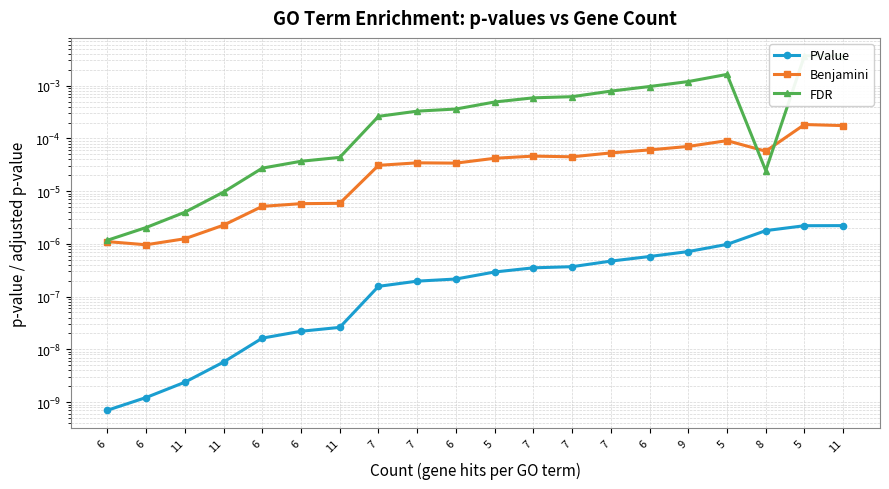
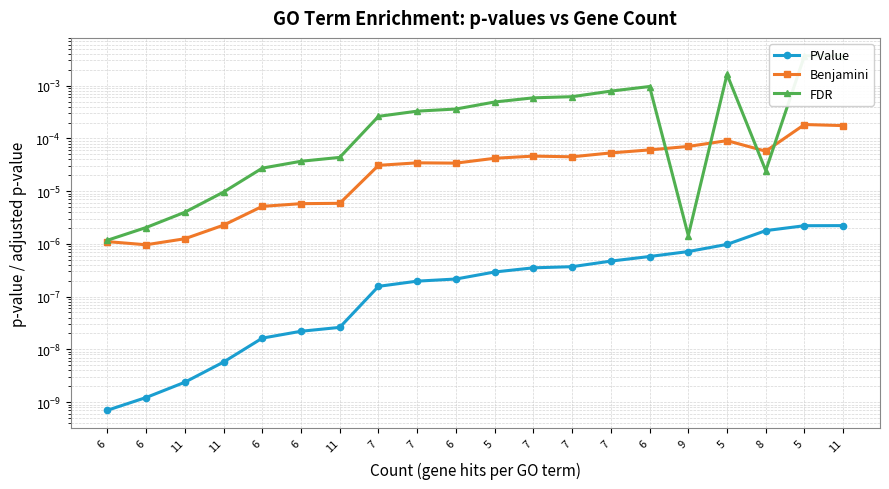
FDR, 9: 0.0012 -> 0.0000014
